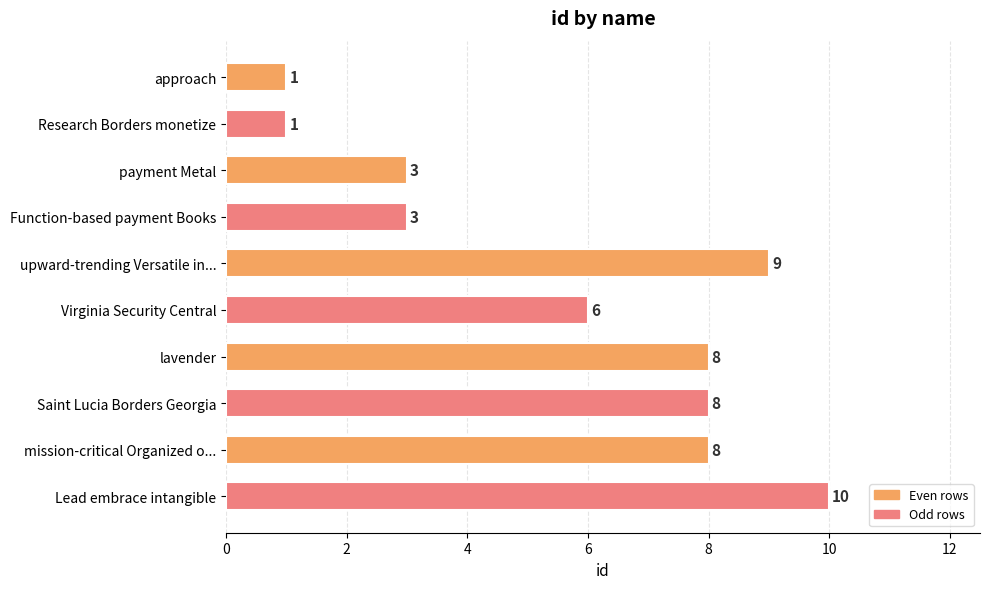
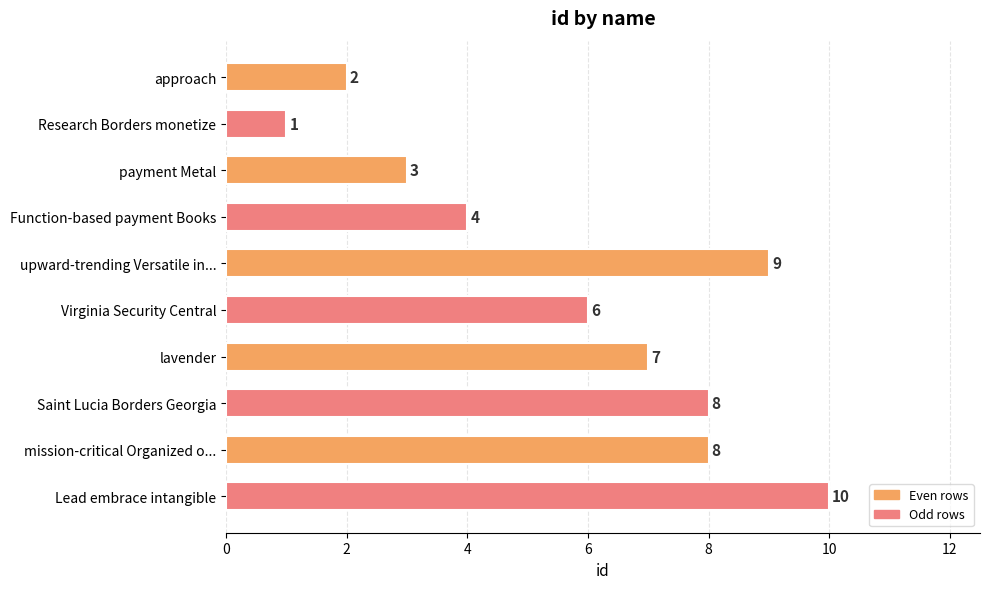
approach: 1 -> 2
Function-based payment Books: 3 -> 4
lavender: 8 -> 7
